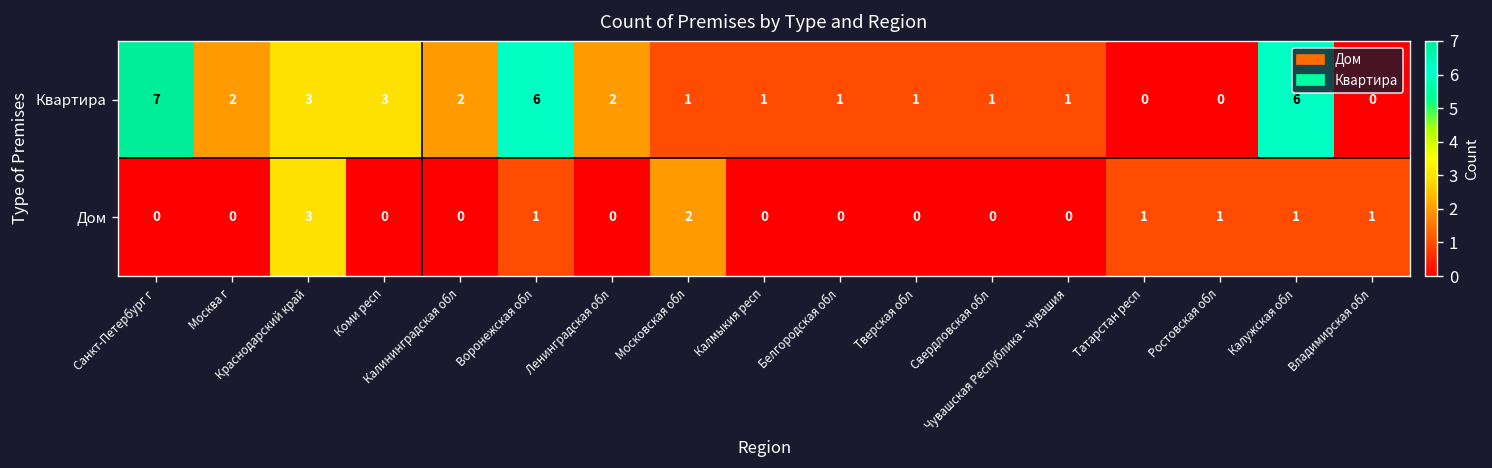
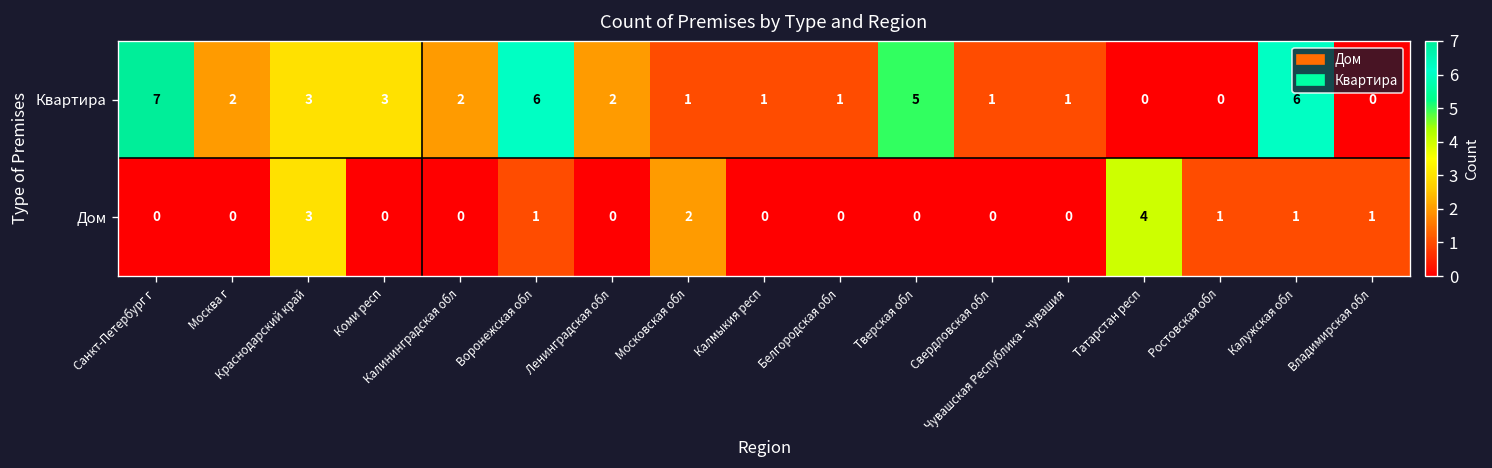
Квартира, Тверская обл: 1 -> 5
Дом, Татарстан респ: 1 -> 4
